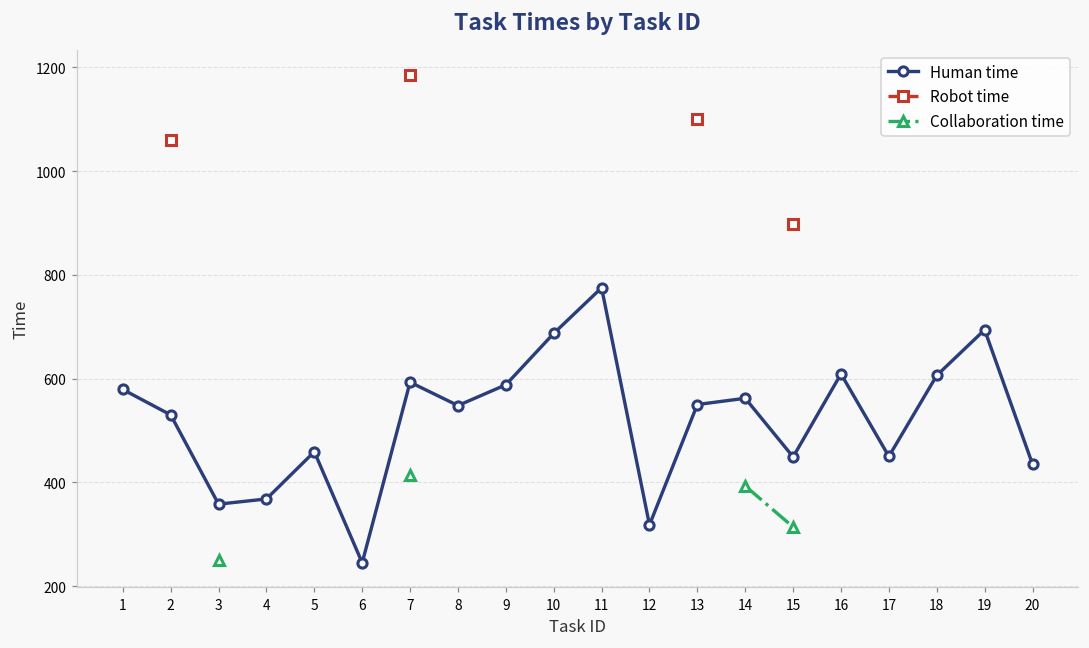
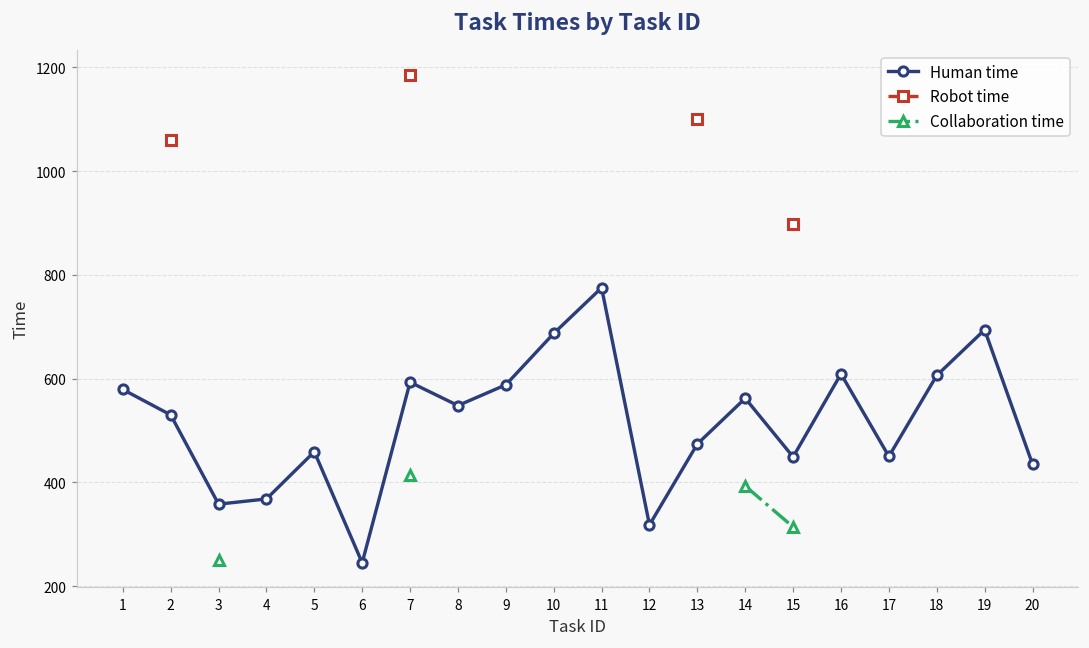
Human time, 13: 550 -> 470
